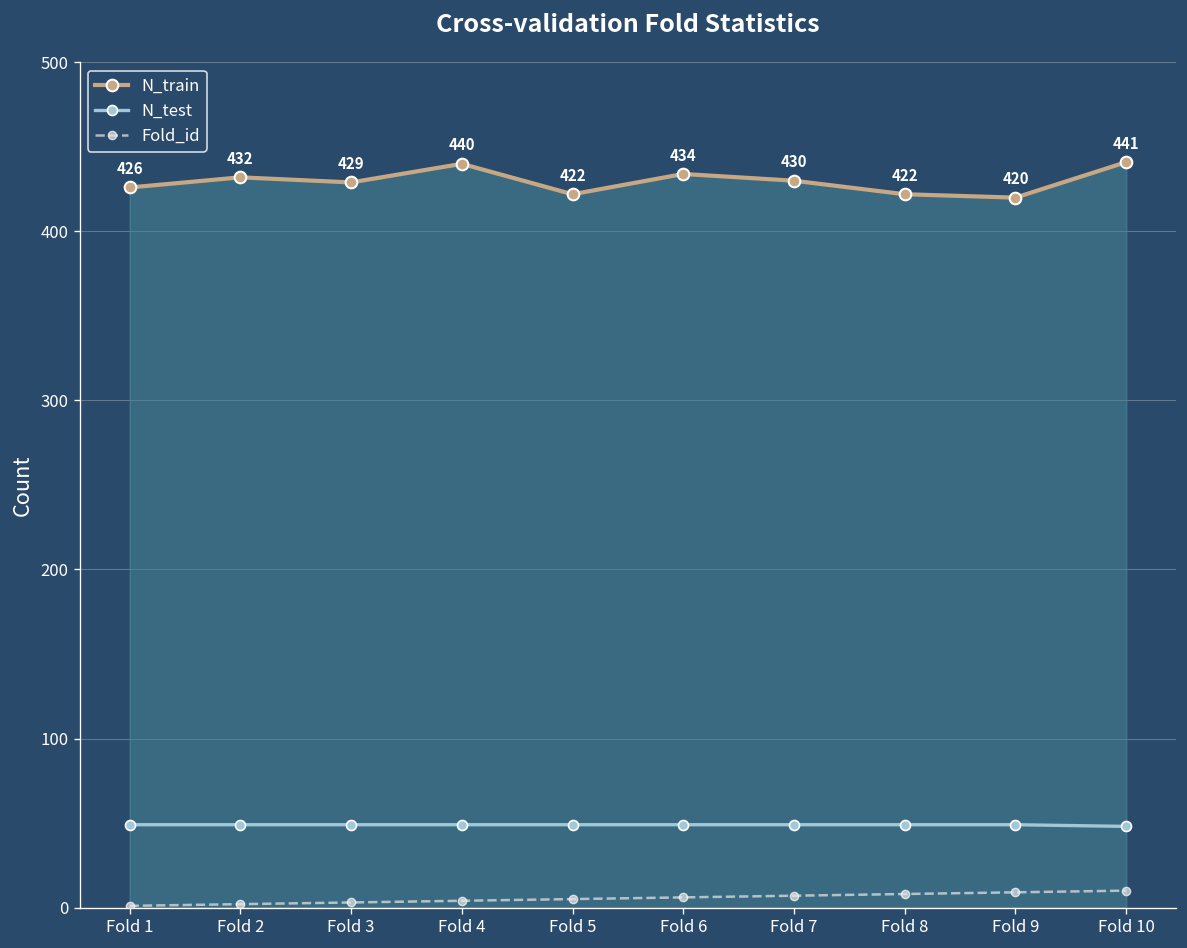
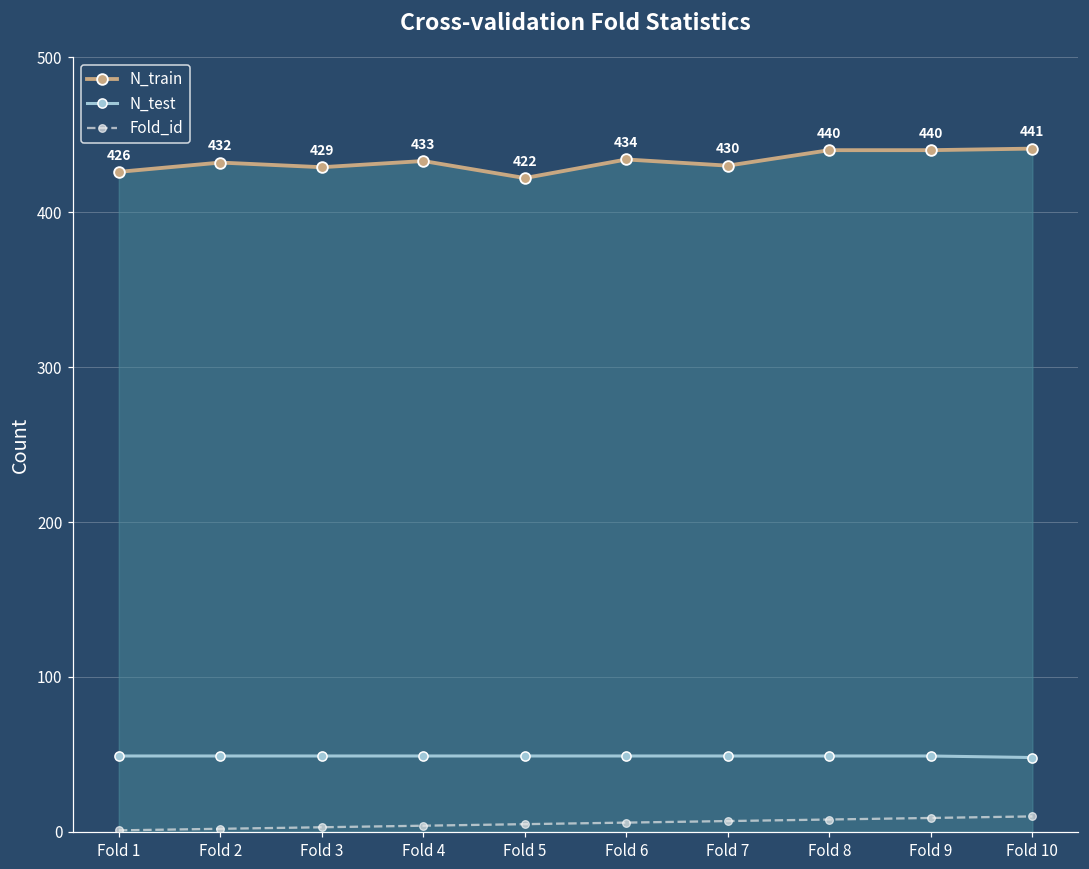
N_train, Fold 4: 440 -> 433
N_train, Fold 8: 422 -> 440
N_train, Fold 9: 420 -> 440
